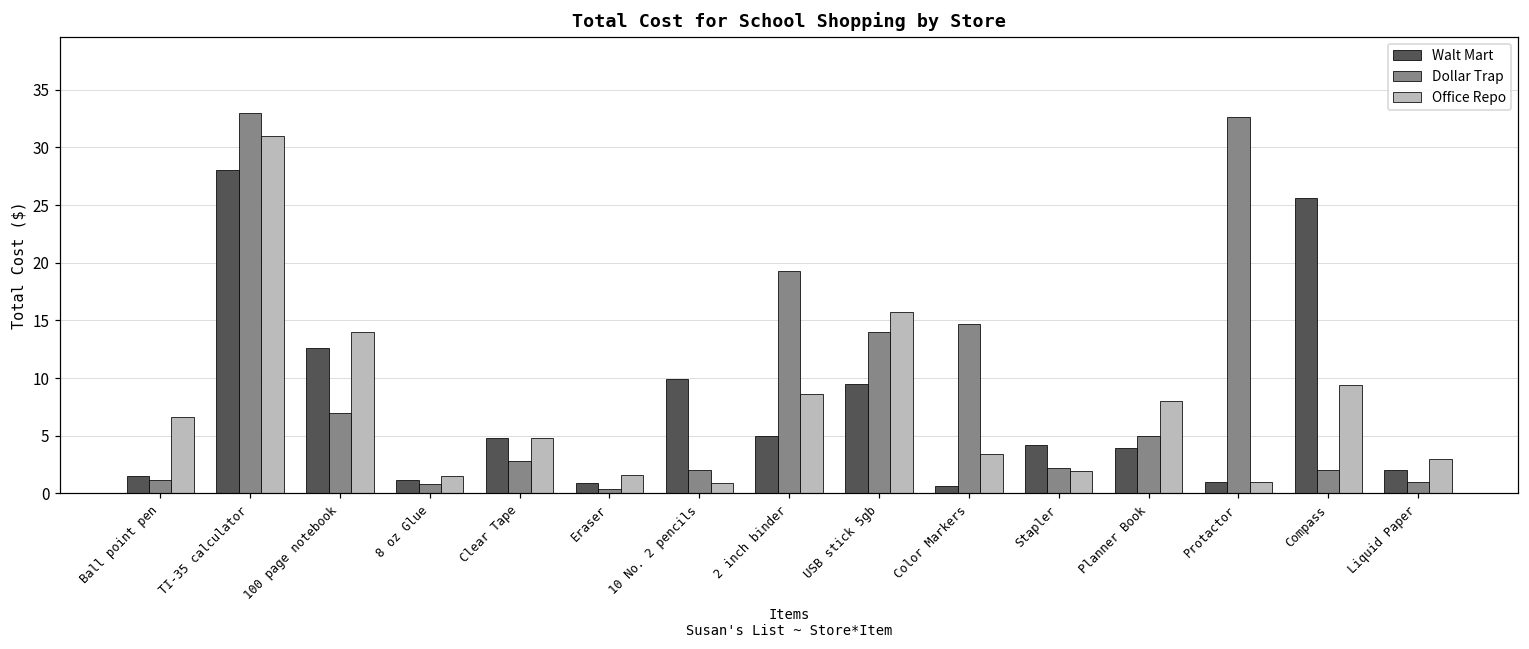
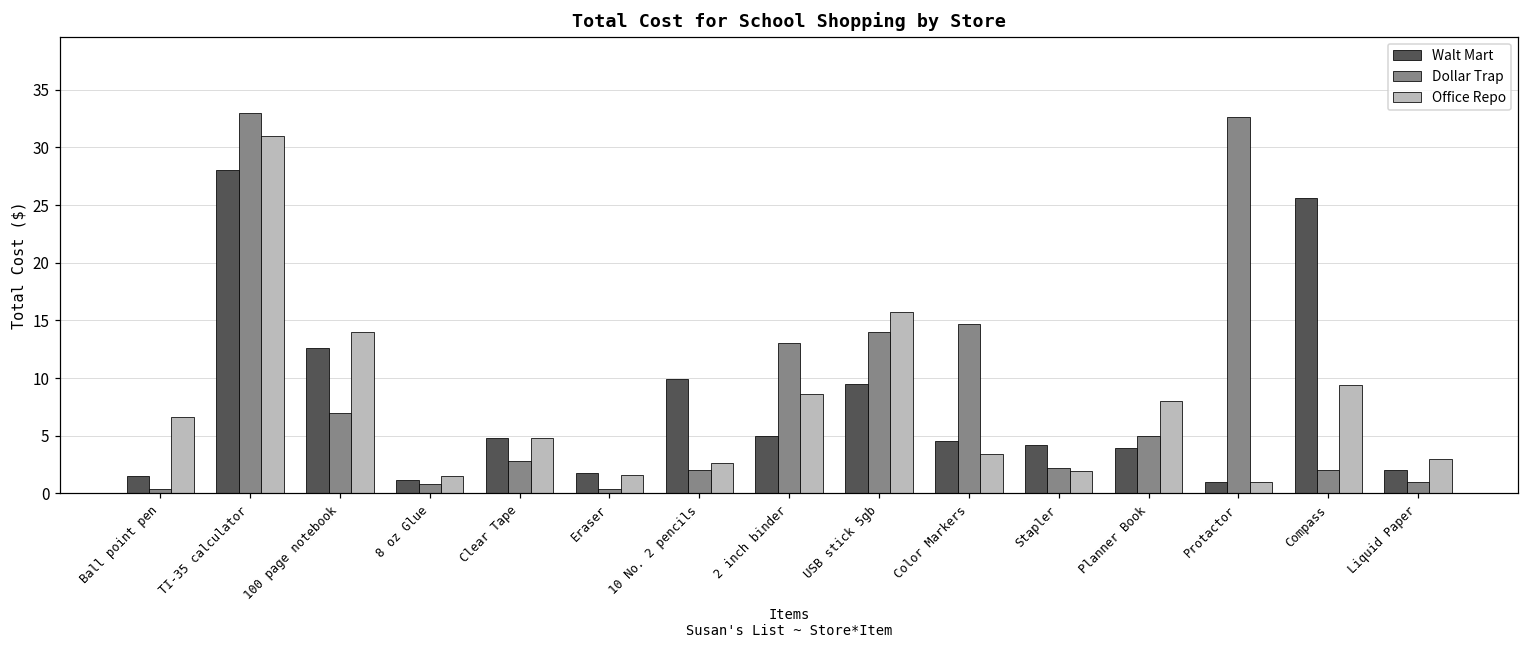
Dollar Trap, Ball point pen: 1.2 -> 0.4
Walt Mart, Eraser: 0.9 -> 1.8
Office Repo, 10 No. 2 pencils: 0.9 -> 2.6
Dollar Trap, 2 inch binder: 19.3 -> 13.0
Walt Mart, Color Markers: 0.6 -> 4.6
